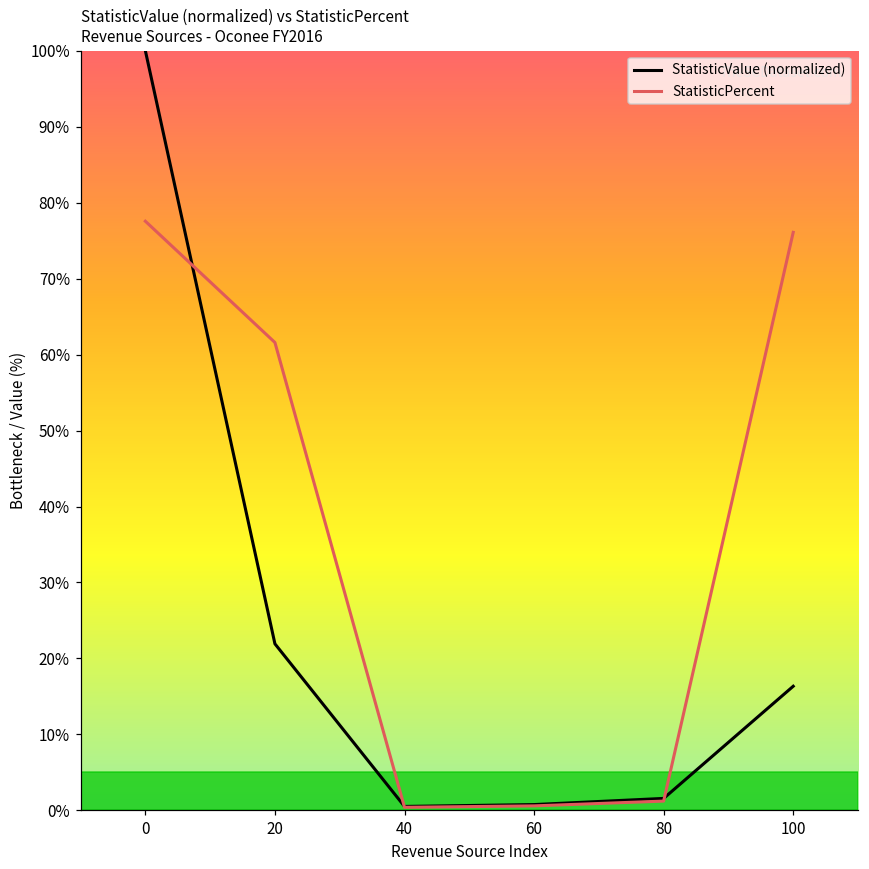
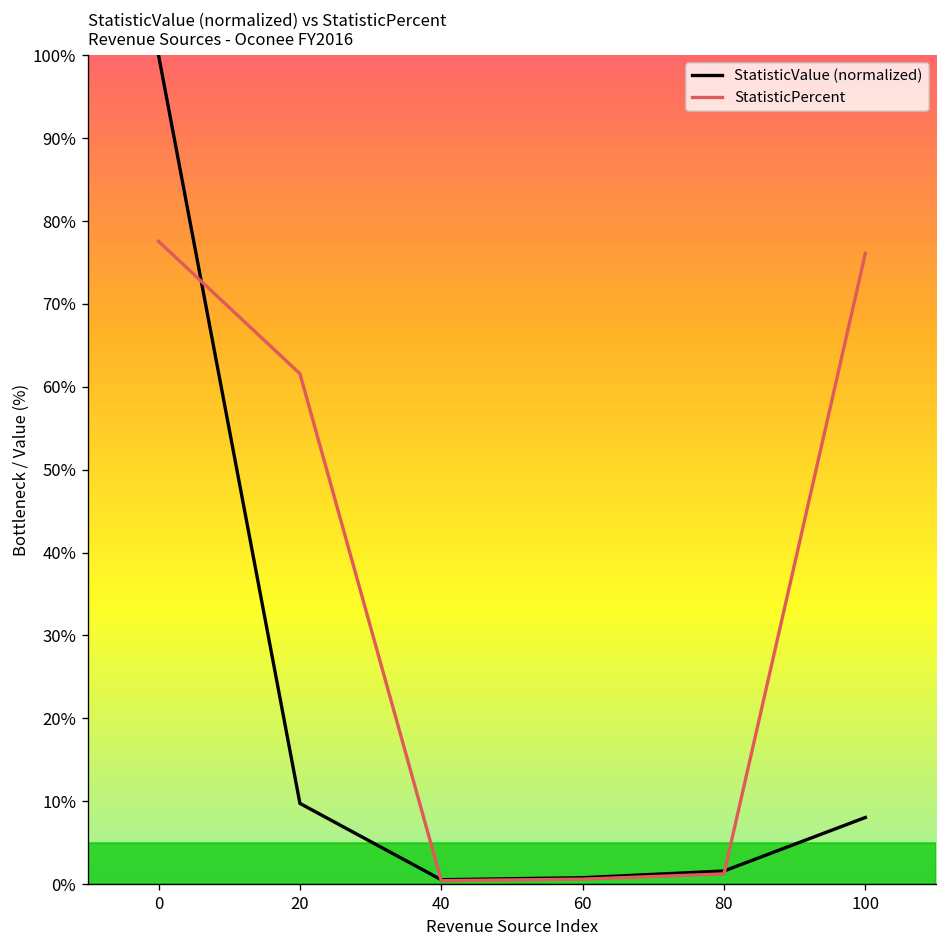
StatisticValue (normalized), 20: 22% -> 10%
StatisticValue (normalized), 100: 16% -> 8%
